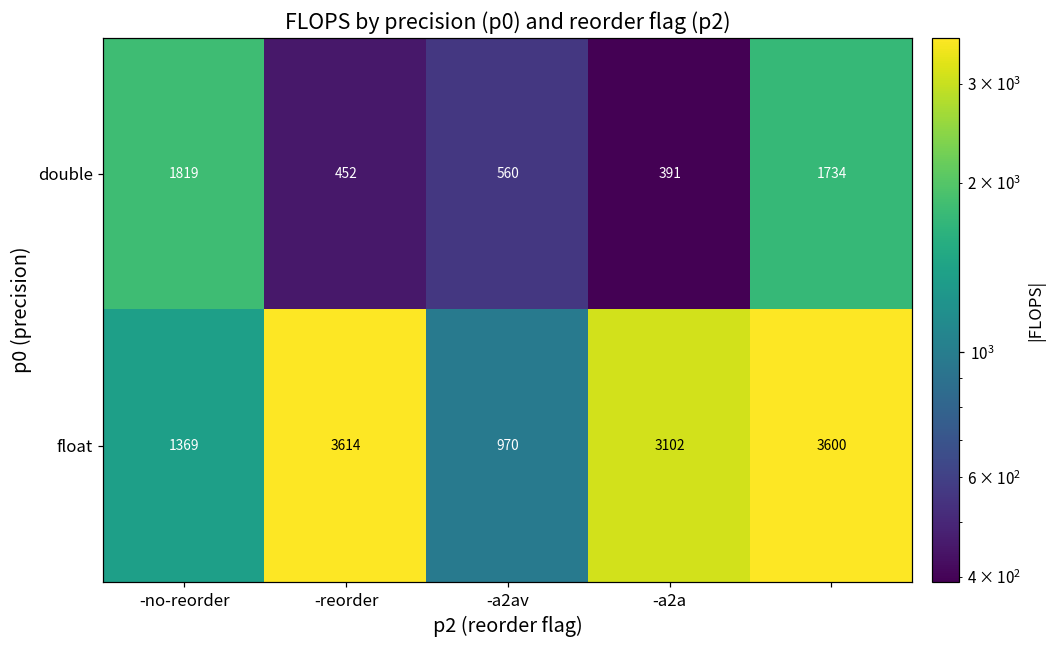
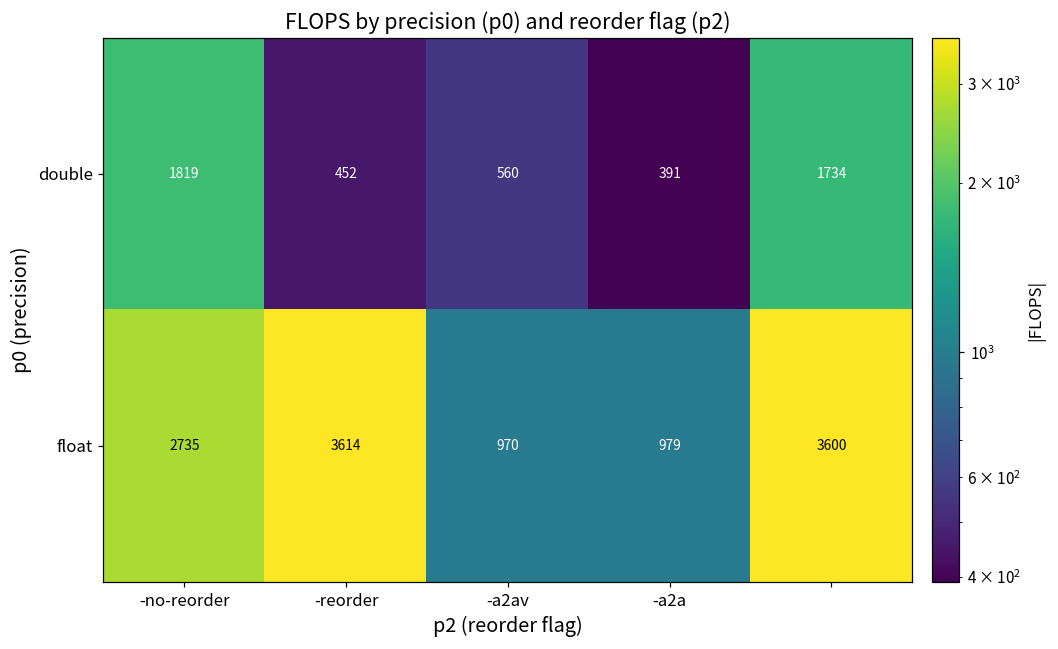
float, -no-reorder: 1369 -> 2735
float, -a2a: 3102 -> 979
